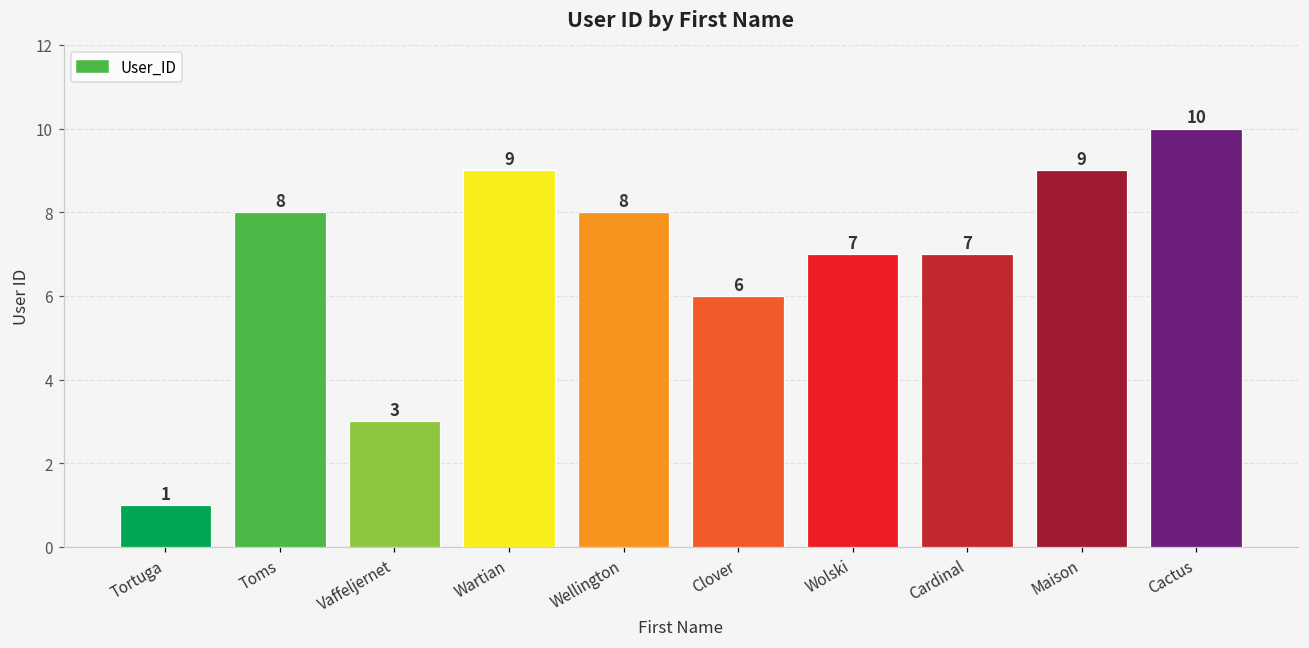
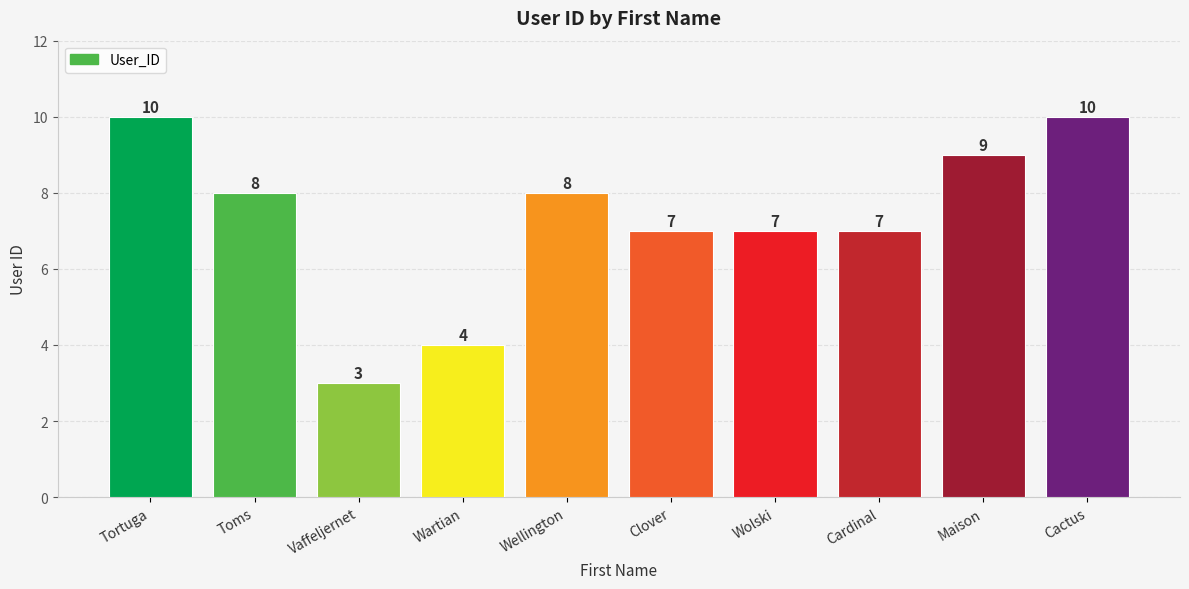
Tortuga: 1 -> 10
Wartian: 9 -> 4
Clover: 6 -> 7
